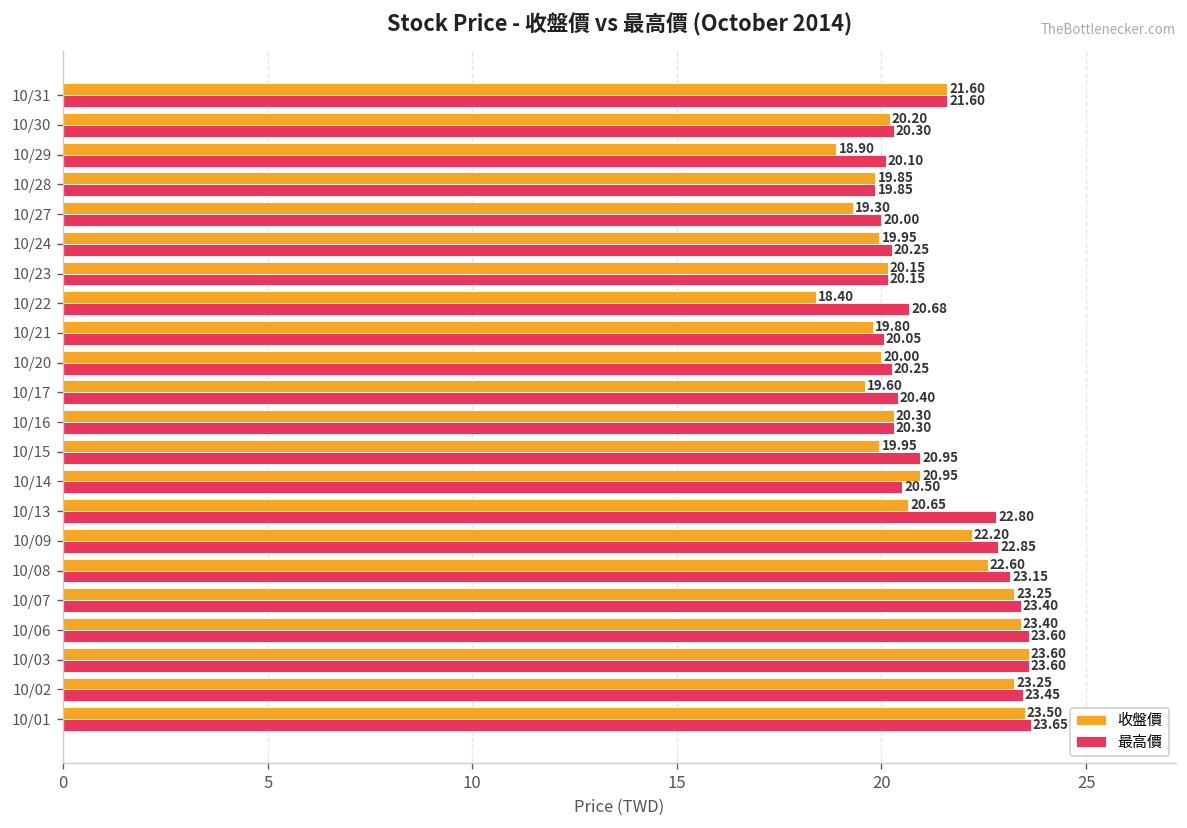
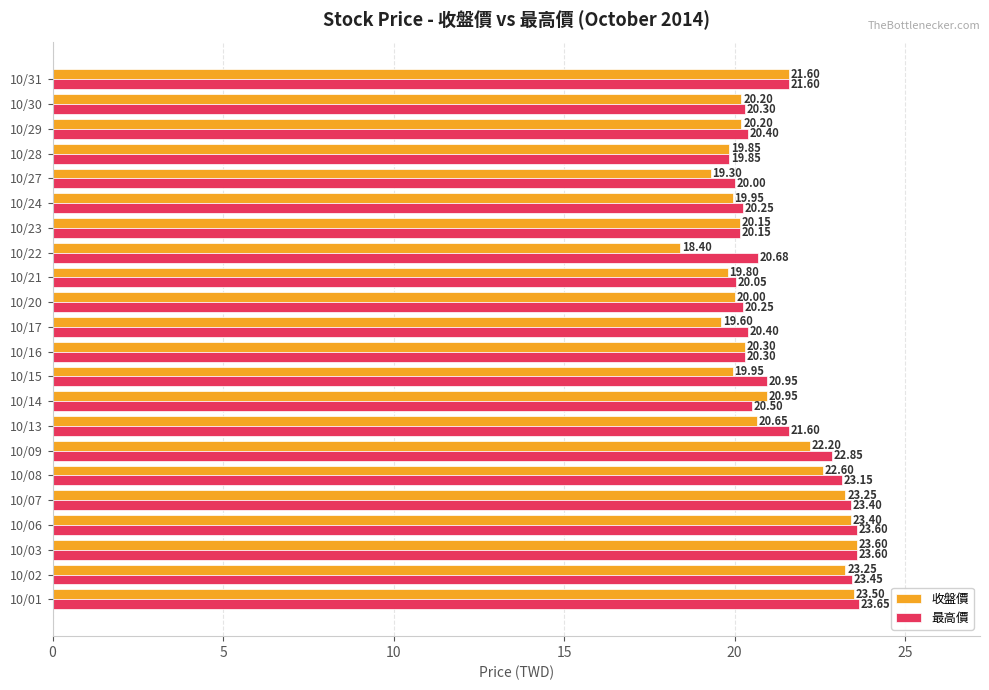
收盤價, 10/29: 18.90 -> 20.20
最高價, 10/29: 20.10 -> 20.40
最高價, 10/13: 22.80 -> 21.60
